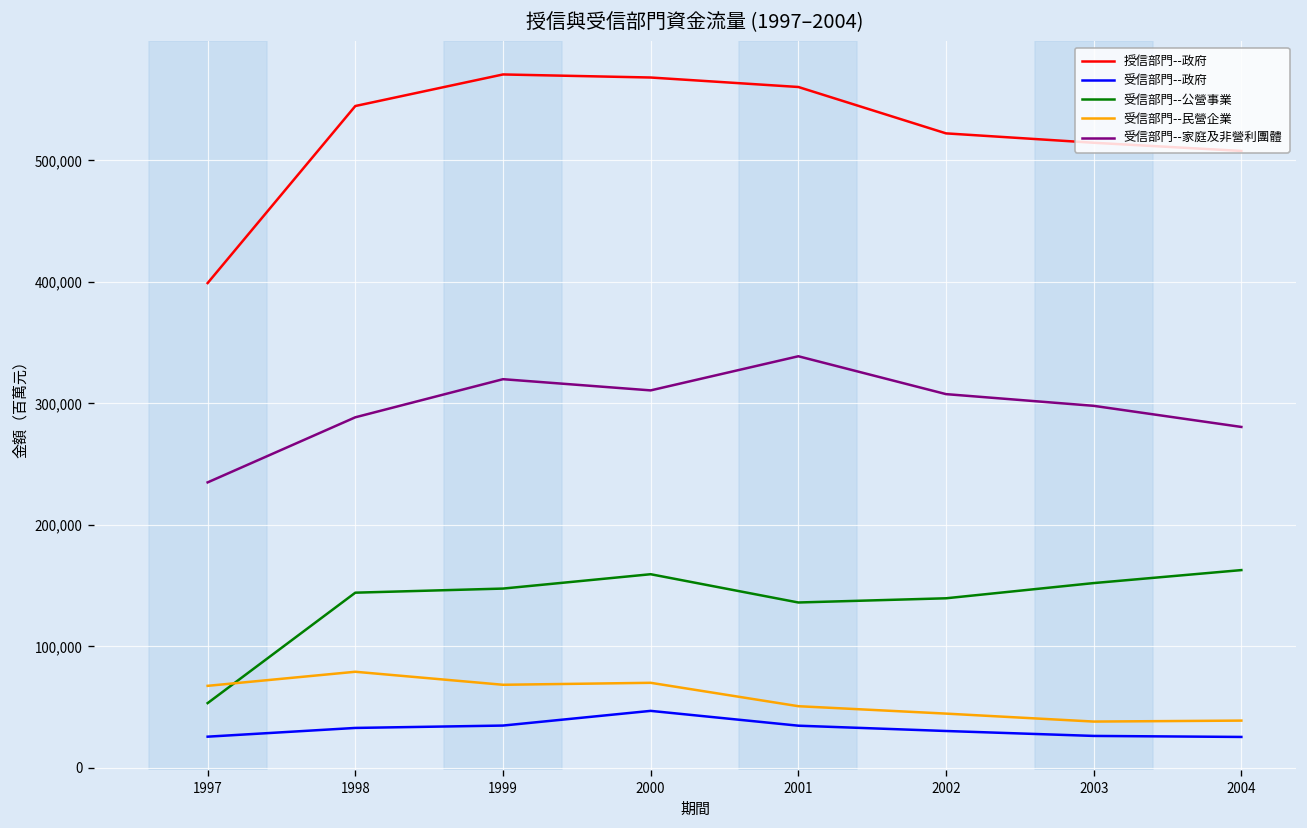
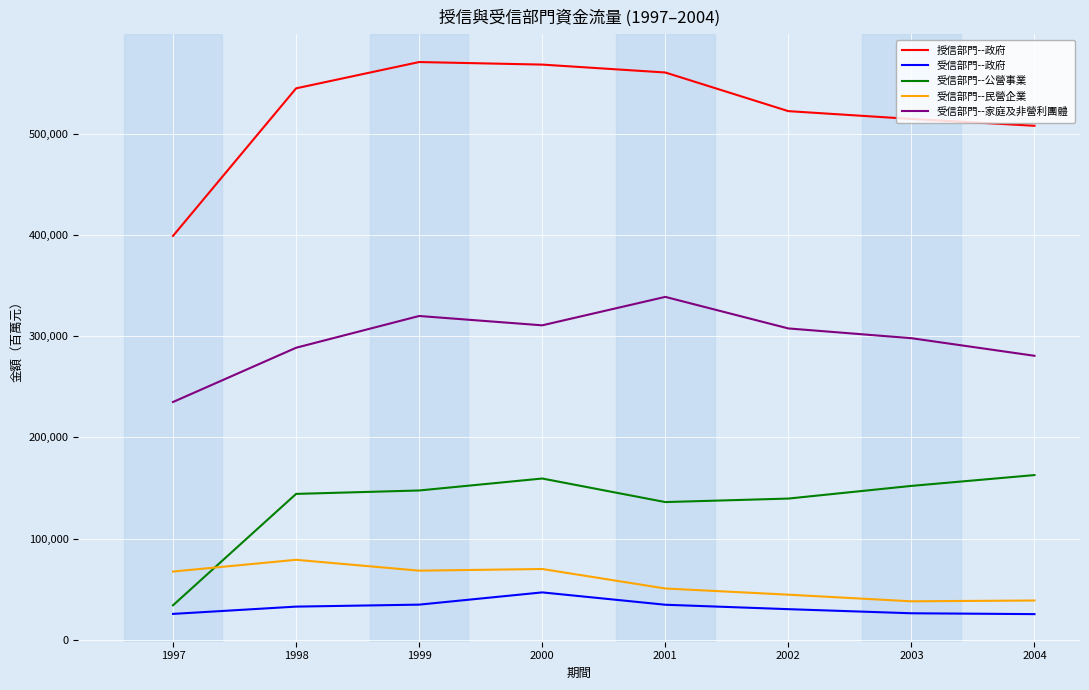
受信部門--公營事業, 1997: 53,000 -> 34,000
